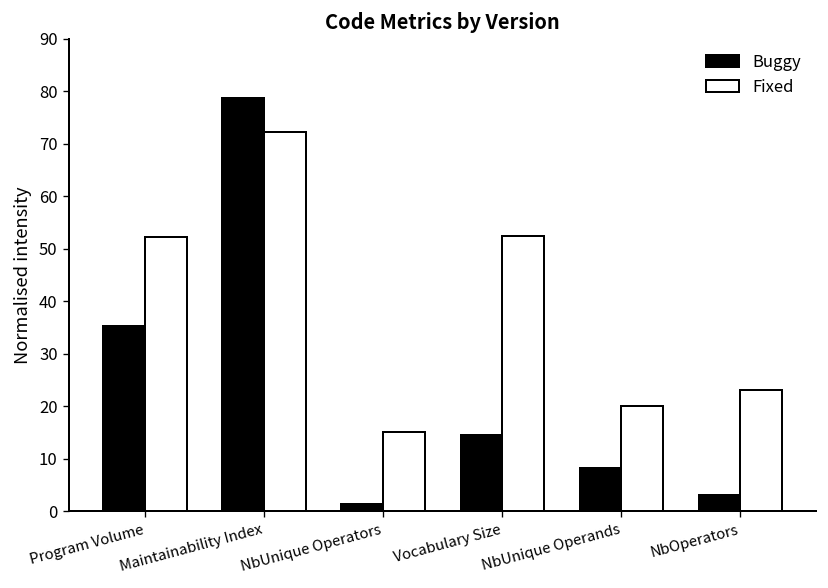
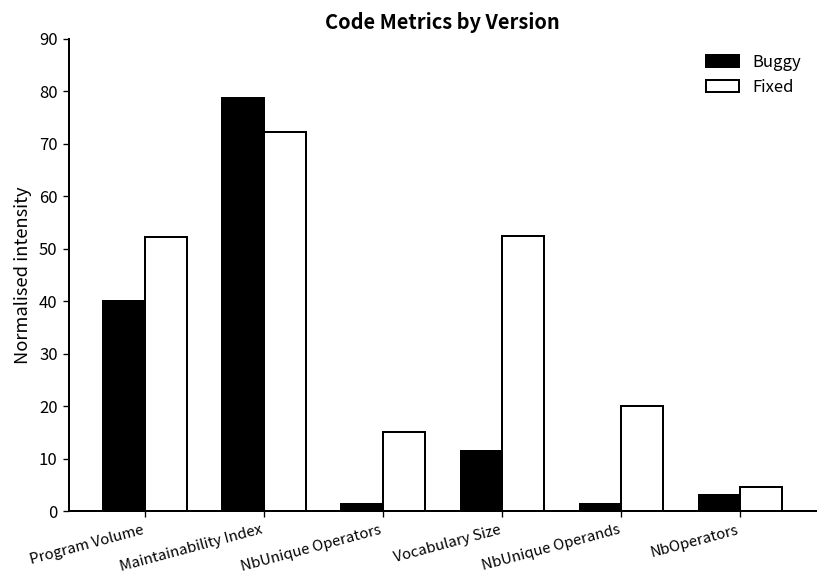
Buggy, Program Volume: 35 -> 40
Buggy, Vocabulary Size: 15 -> 11
Buggy, NbUnique Operands: 8 -> 1
Fixed, NbOperators: 23 -> 5
